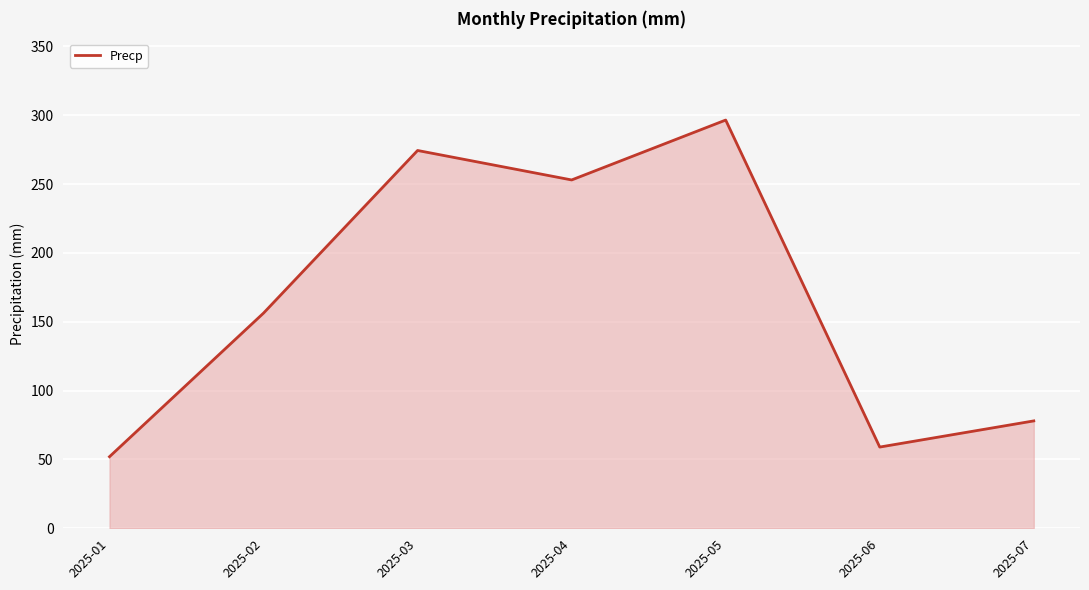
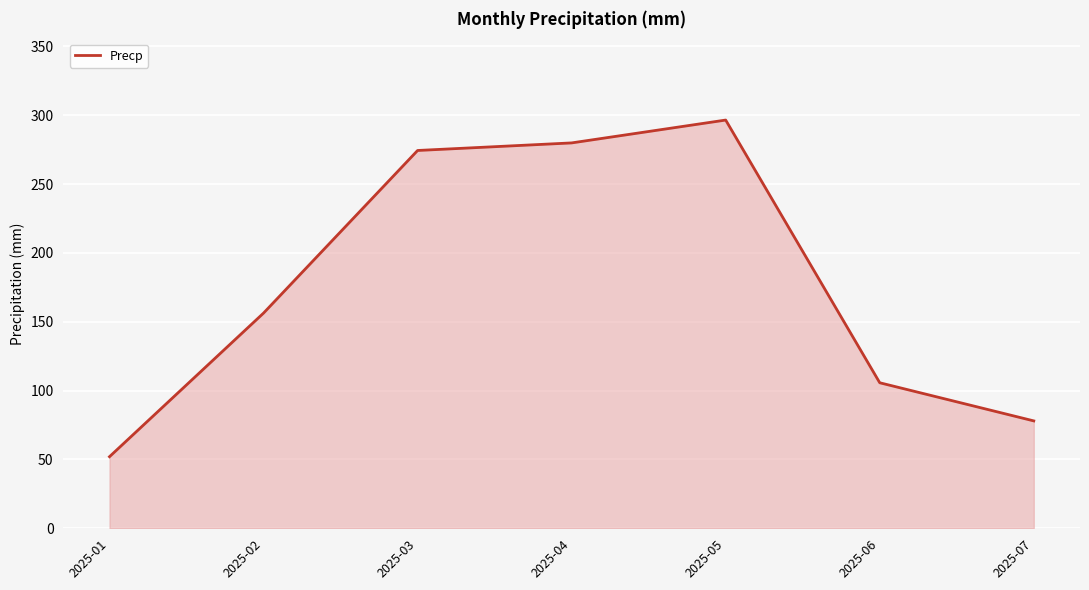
2025-04: 253 -> 280
2025-06: 59 -> 106
